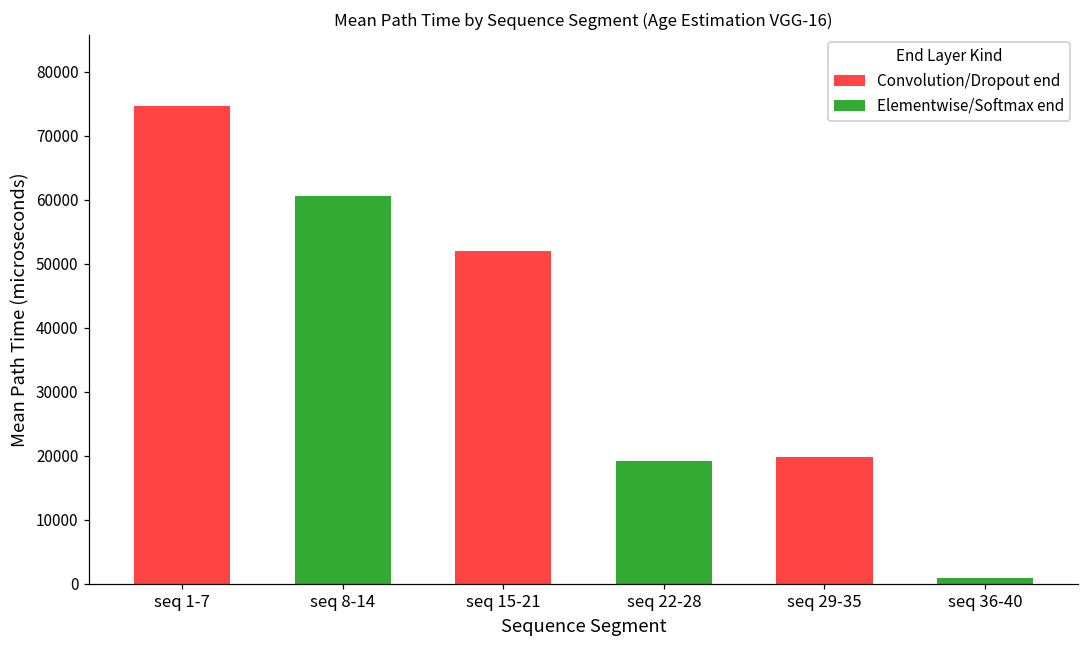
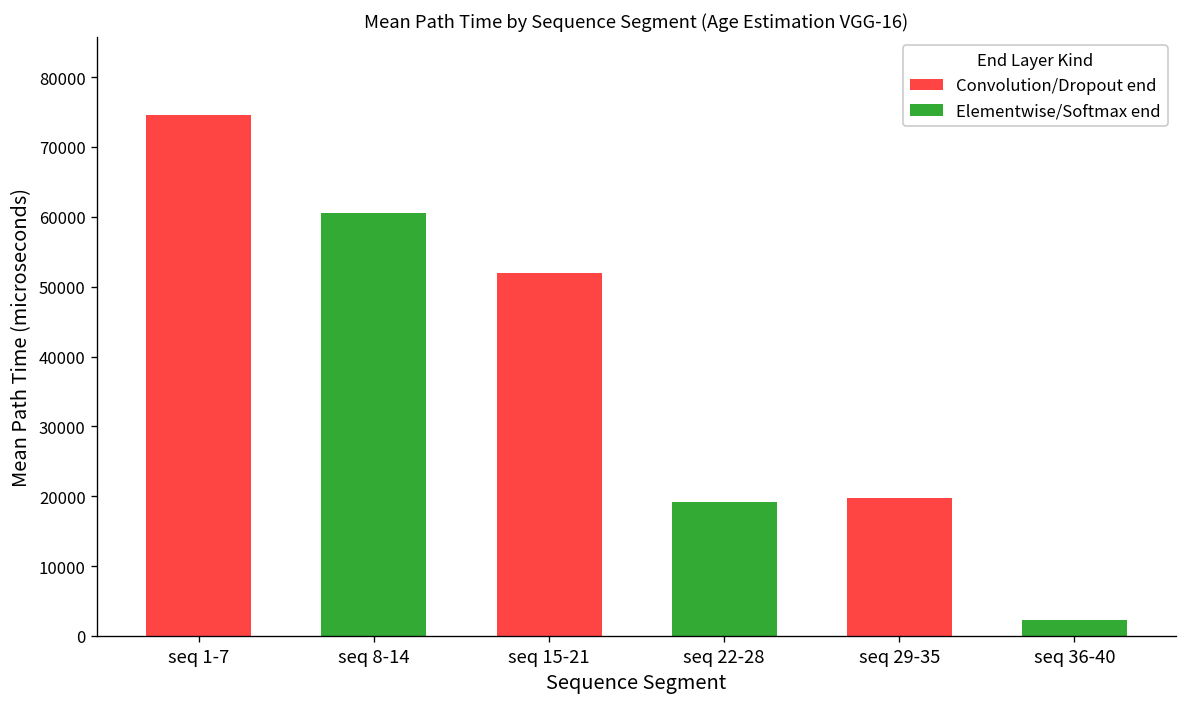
seq 36-40: 1000 -> 2000
